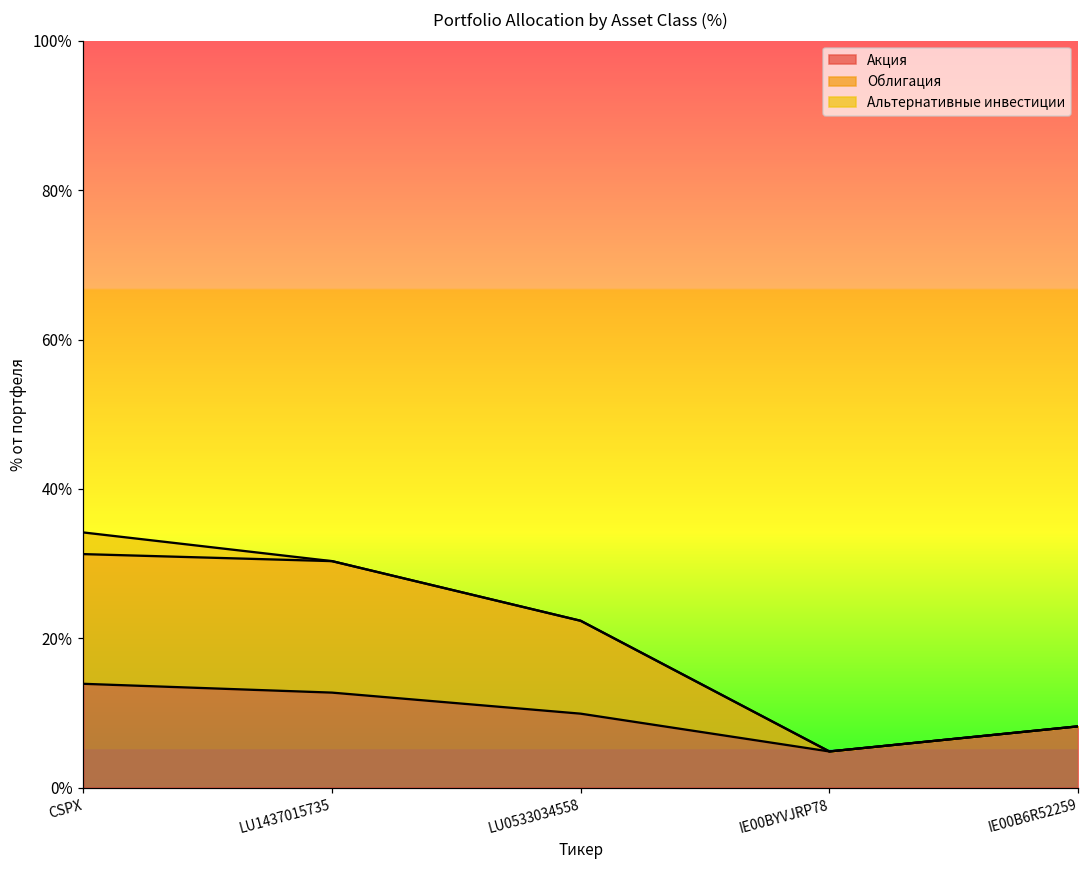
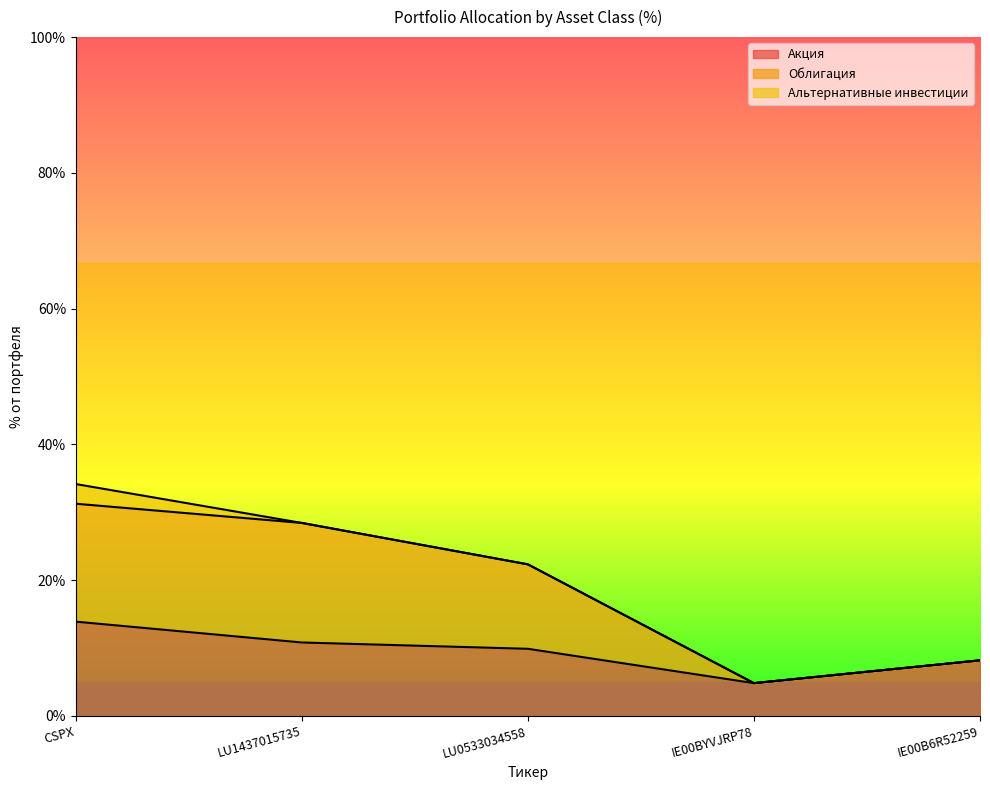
Акция, LU1437015735: 13% -> 11%
